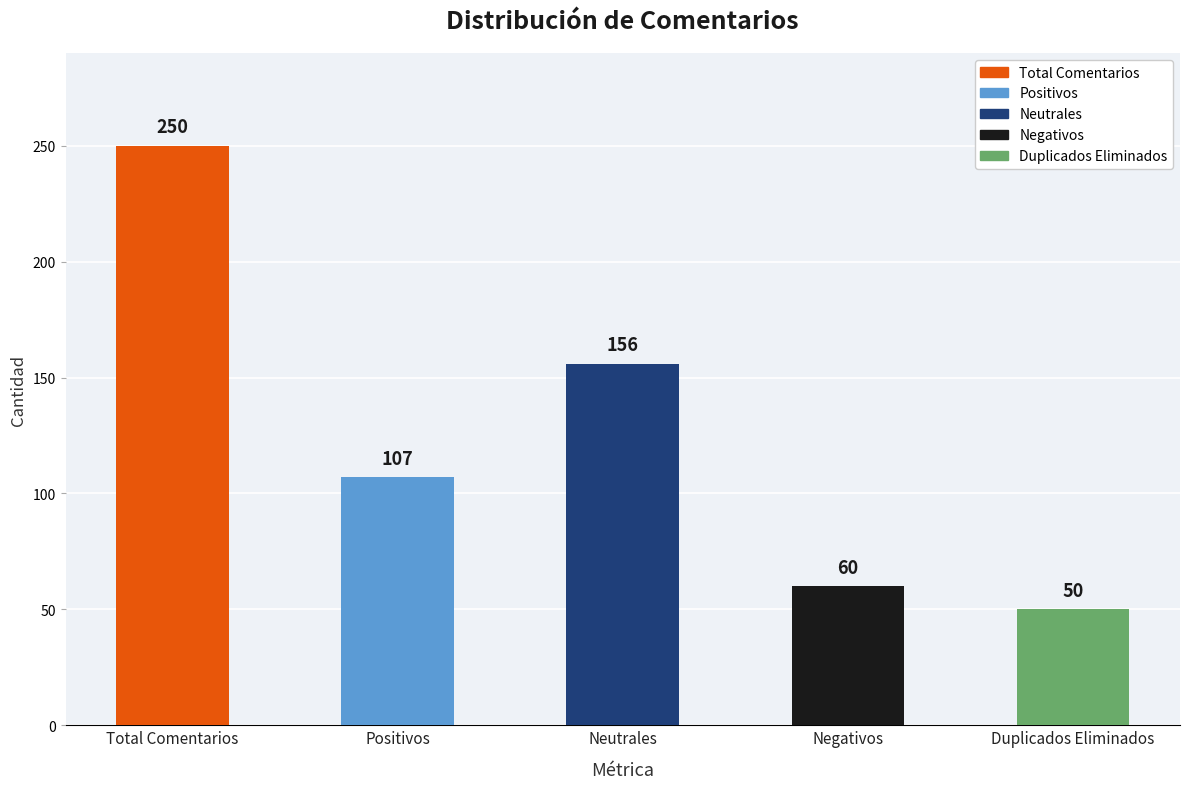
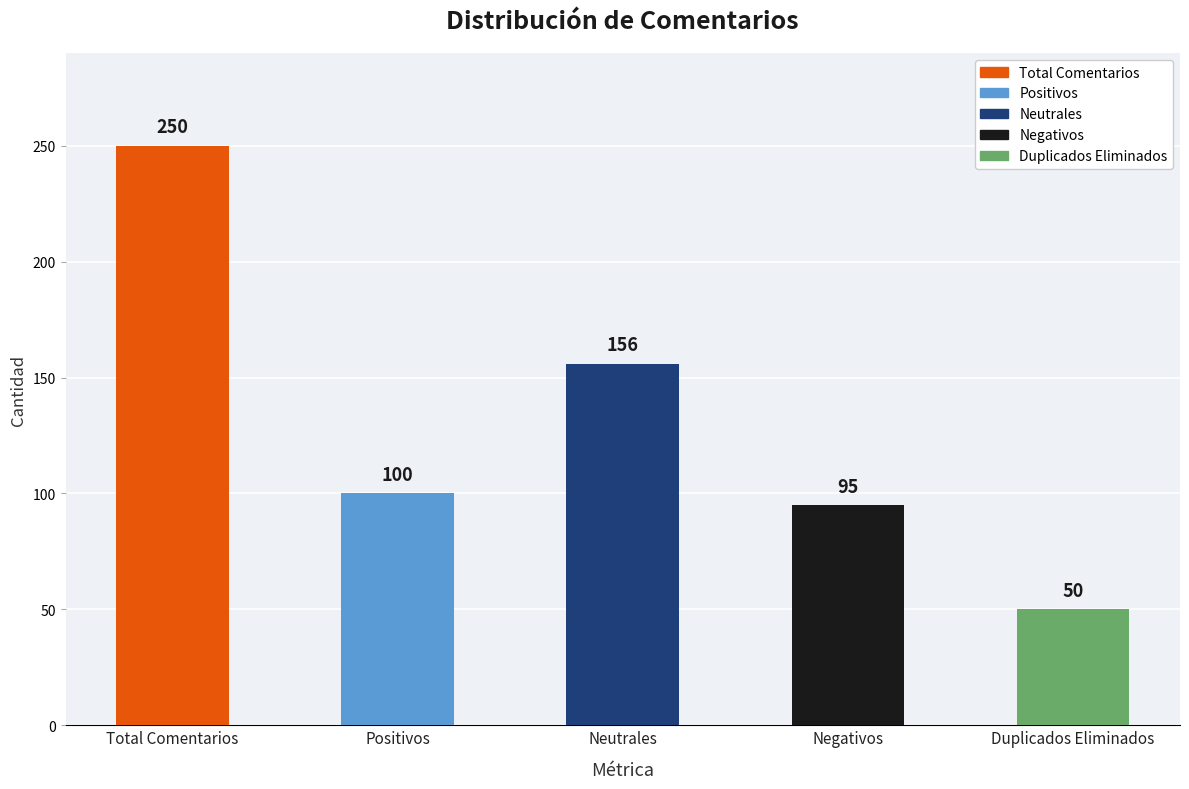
Positivos: 107 -> 100
Negativos: 60 -> 95
